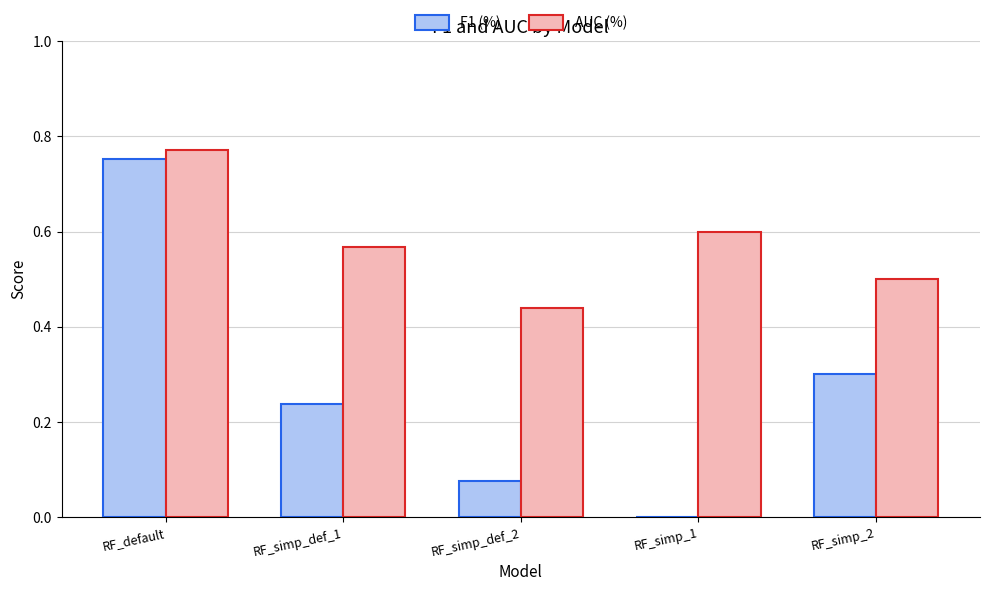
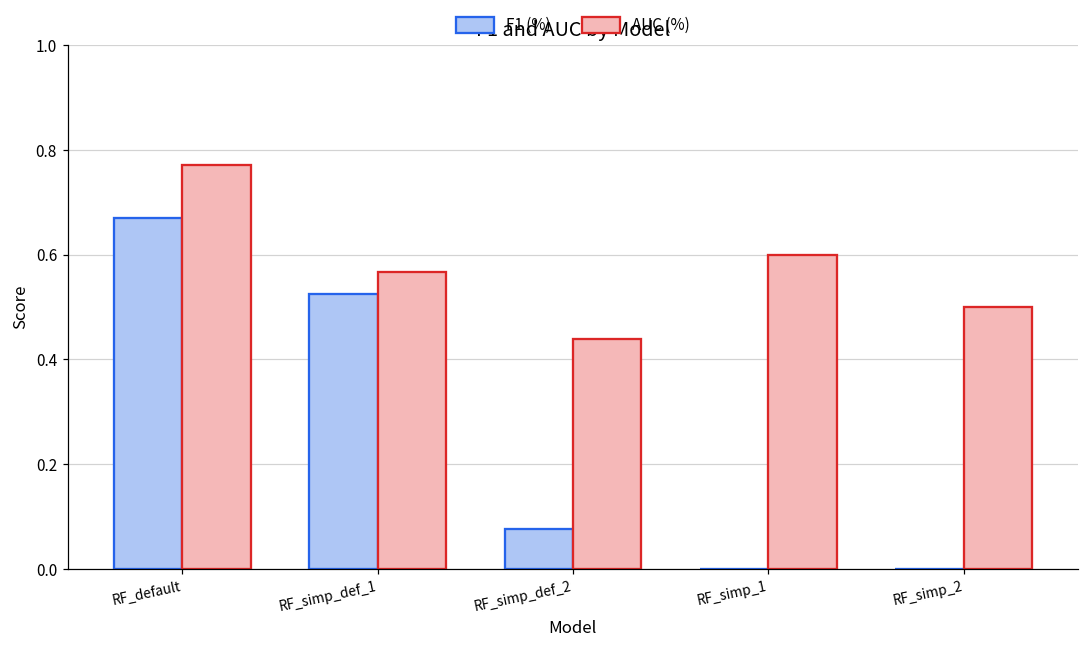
F1 (%), RF_default: 0.75 -> 0.67
F1 (%), RF_simp_def_1: 0.24 -> 0.53
F1 (%), RF_simp_2: 0.3 -> 0.0
